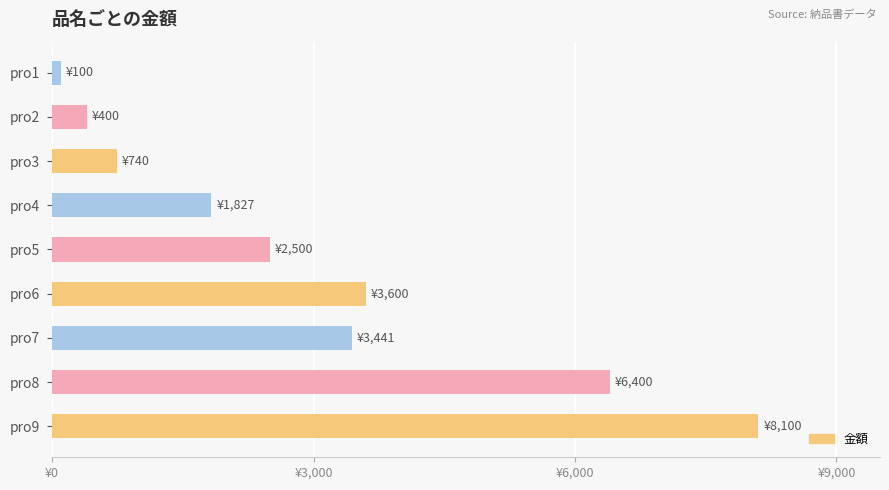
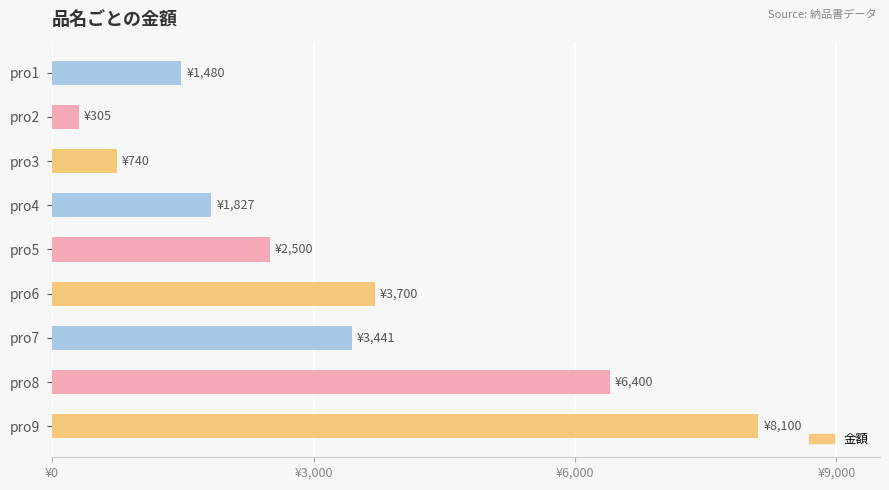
pro1: ¥100 -> ¥1,480
pro2: ¥400 -> ¥305
pro6: ¥3,600 -> ¥3,700
